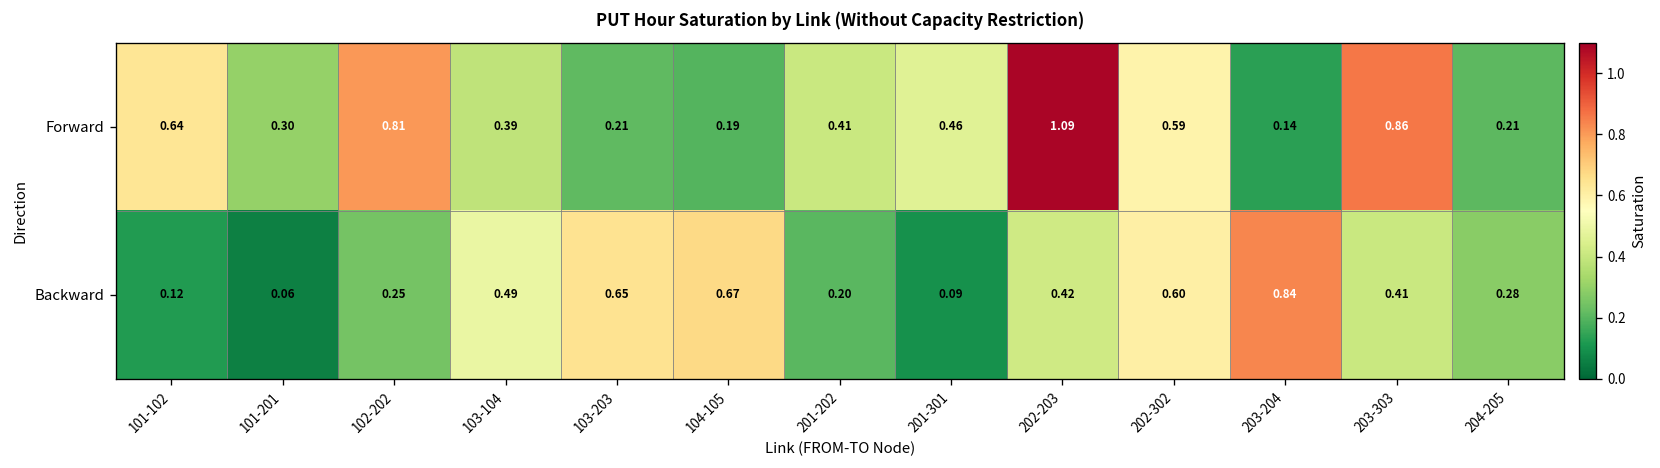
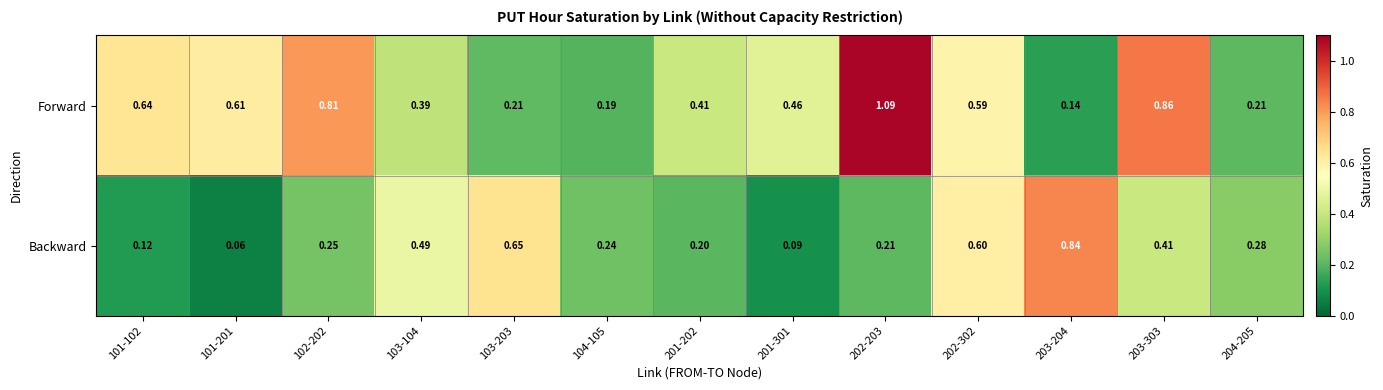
Forward, 101-201: 0.30 -> 0.61
Backward, 104-105: 0.67 -> 0.24
Backward, 202-203: 0.42 -> 0.21
